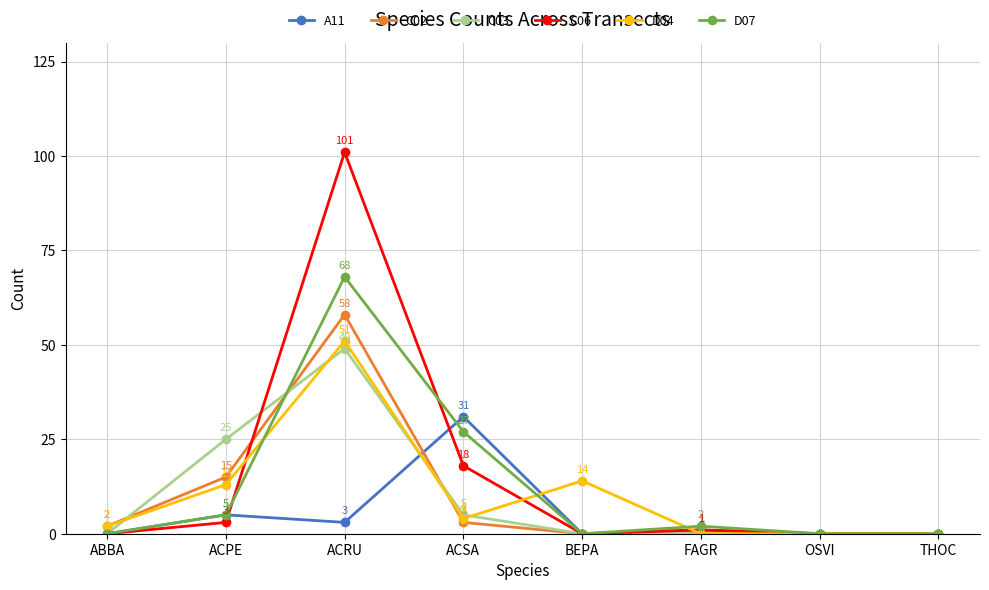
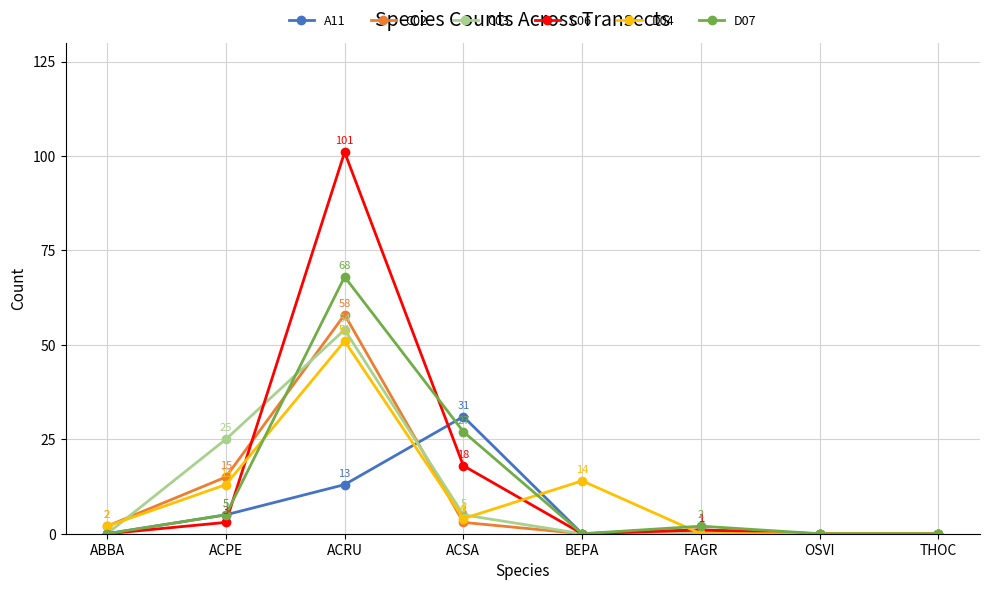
A11, ACRU: 3 -> 13
C03, ACRU: 49 -> 54
